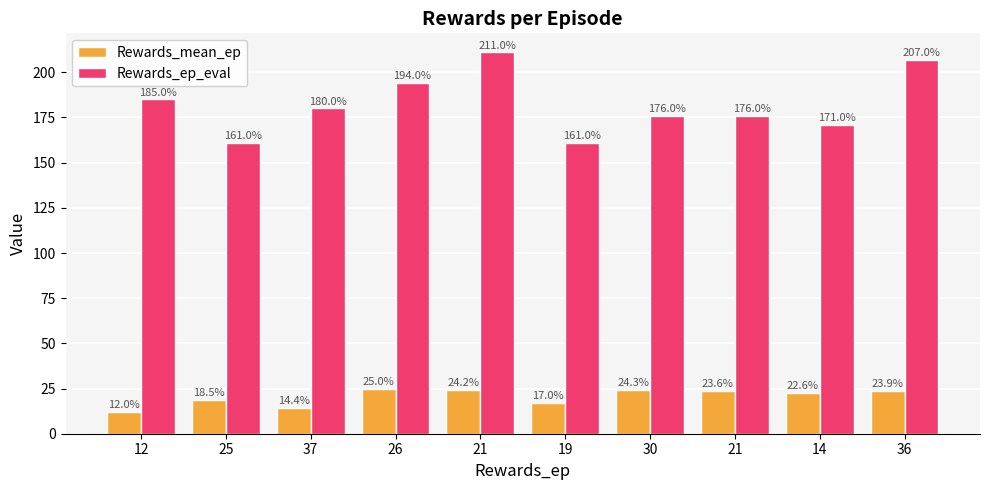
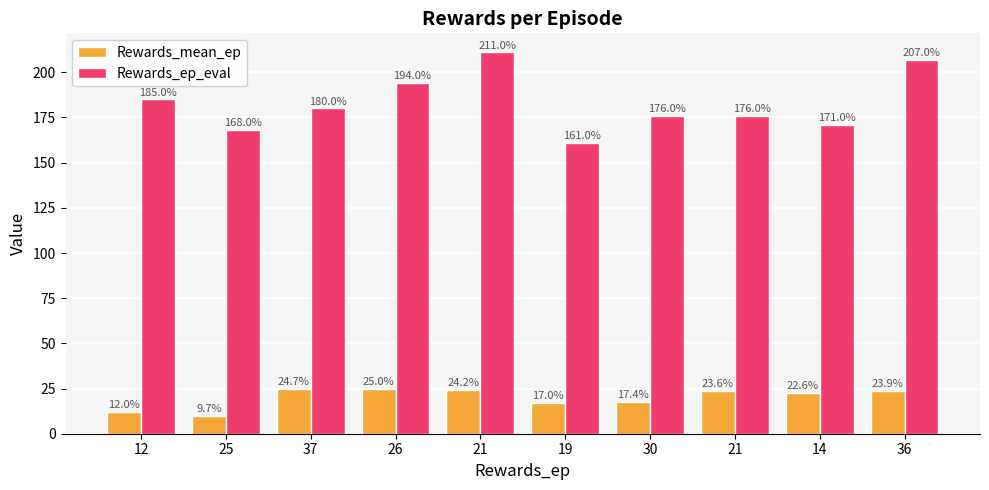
Rewards_mean_ep, 25: 18.5% -> 9.7%
Rewards_ep_eval, 25: 161.0% -> 168.0%
Rewards_mean_ep, 37: 14.4% -> 24.7%
Rewards_mean_ep, 30: 24.3% -> 17.4%
